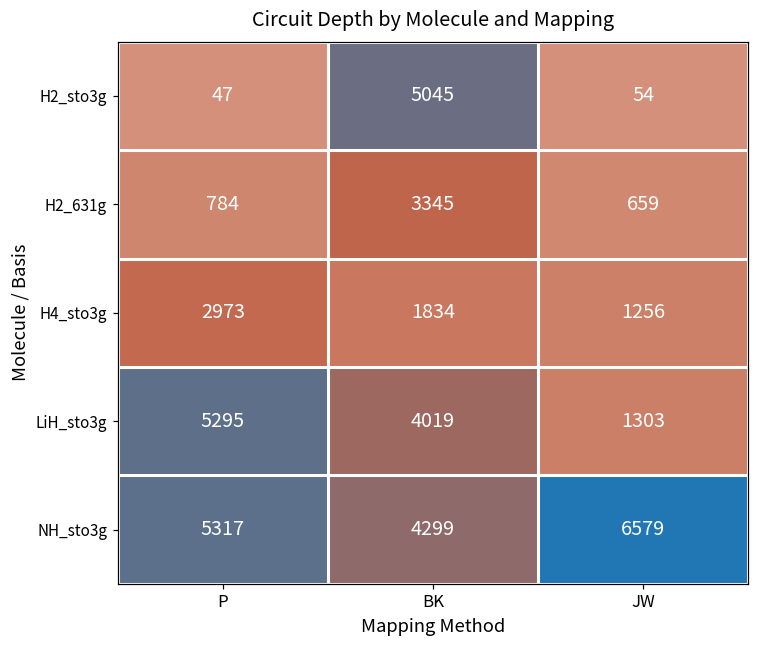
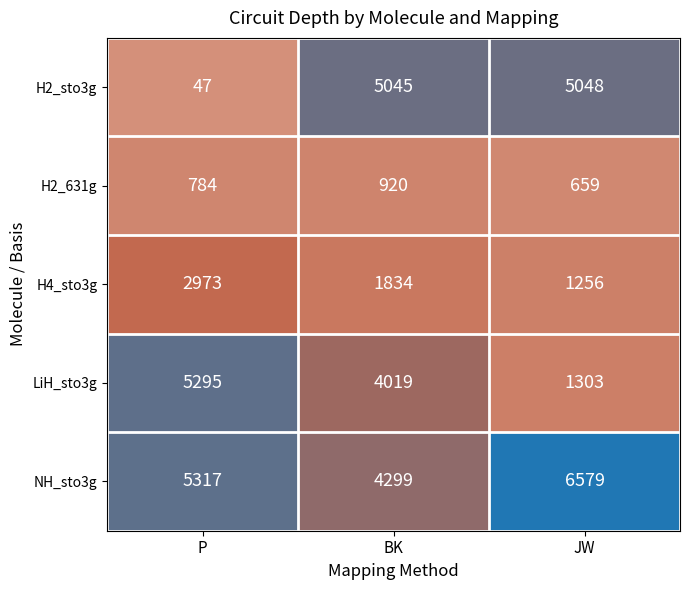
H2_sto3g, JW: 54 -> 5048
H2_631g, BK: 3345 -> 920
